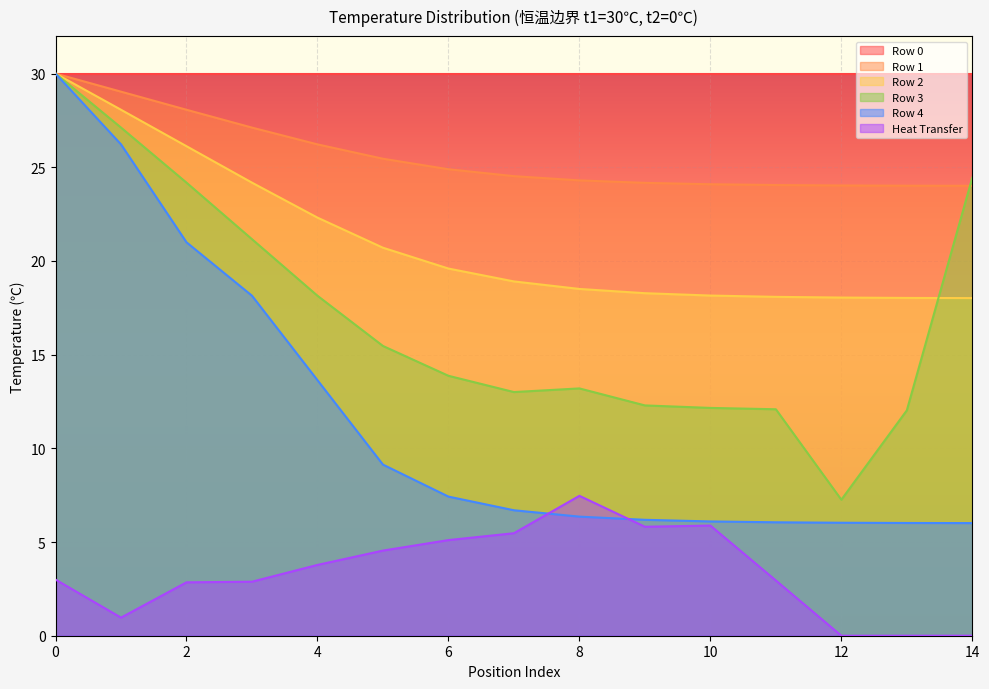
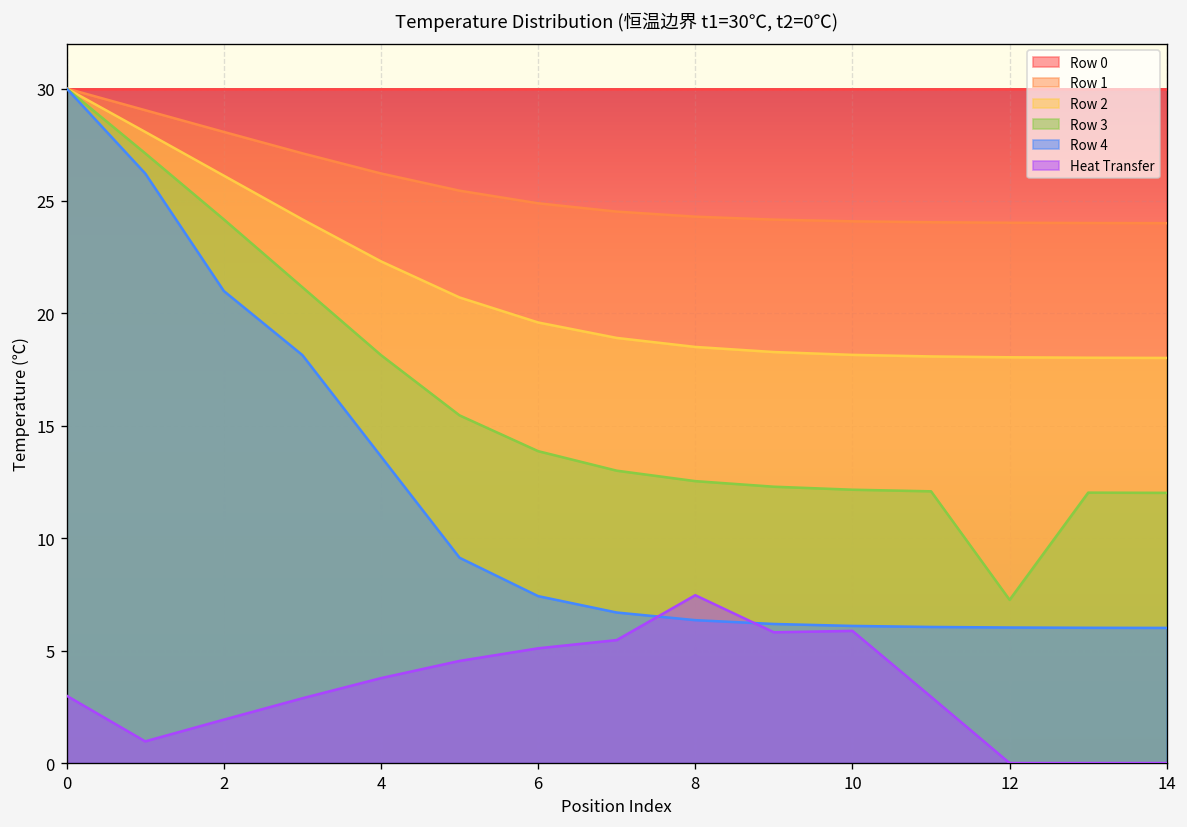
Heat Transfer, 2: 2.8 -> 1.9
Row 3, 8: 13.2 -> 12.5
Row 3, 14: 24.4 -> 12.0
